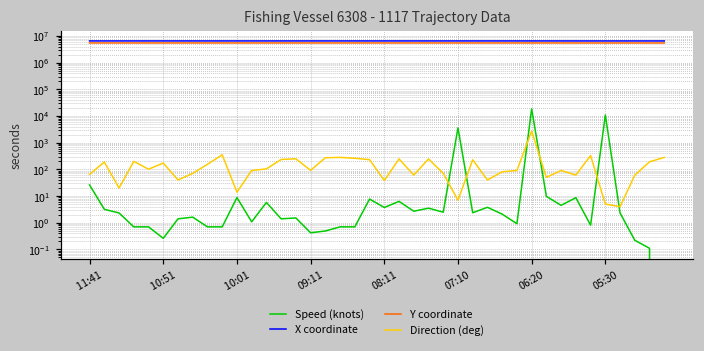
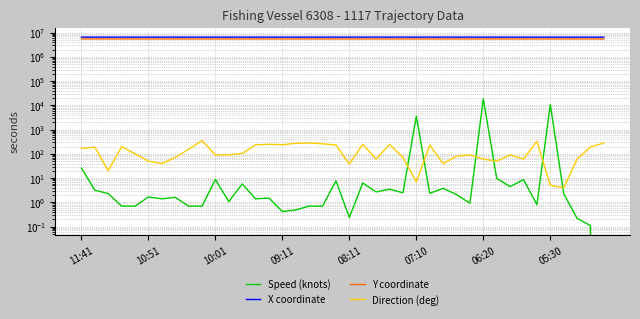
Direction (deg), 11:41: 70 -> 200
Speed (knots), 10:51: 0.3 -> 2
Direction (deg), 10:51: 200 -> 50
Direction (deg), 10:01: 10 -> 90
Direction (deg), 09:11: 90 -> 200
Speed (knots), 08:11: 4 -> 0.2
Direction (deg), 06:20: 3000 -> 60
